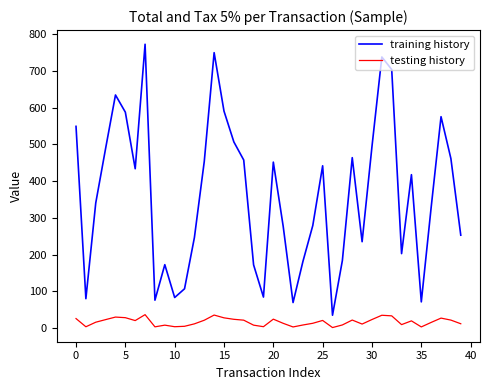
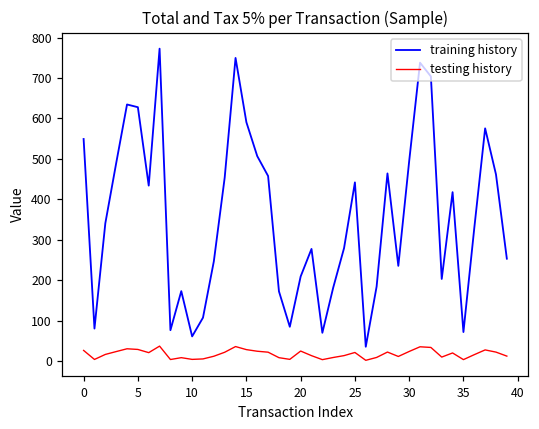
training history, 5: 590 -> 630
training history, 10: 80 -> 60
training history, 20: 450 -> 210
